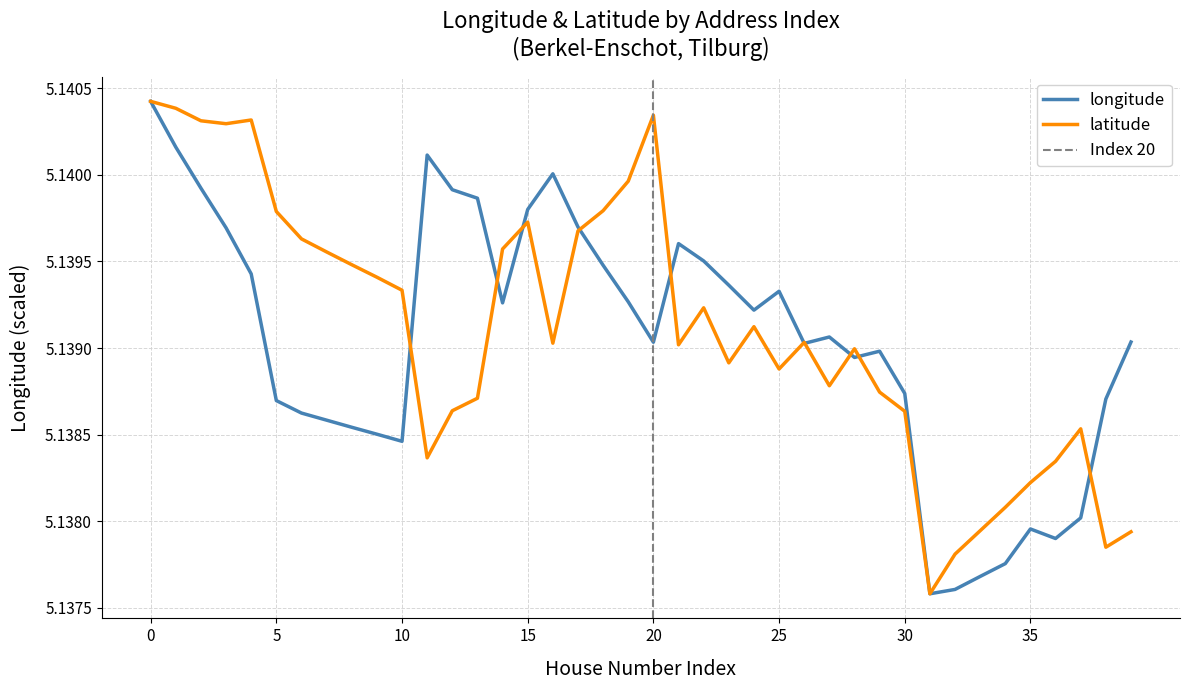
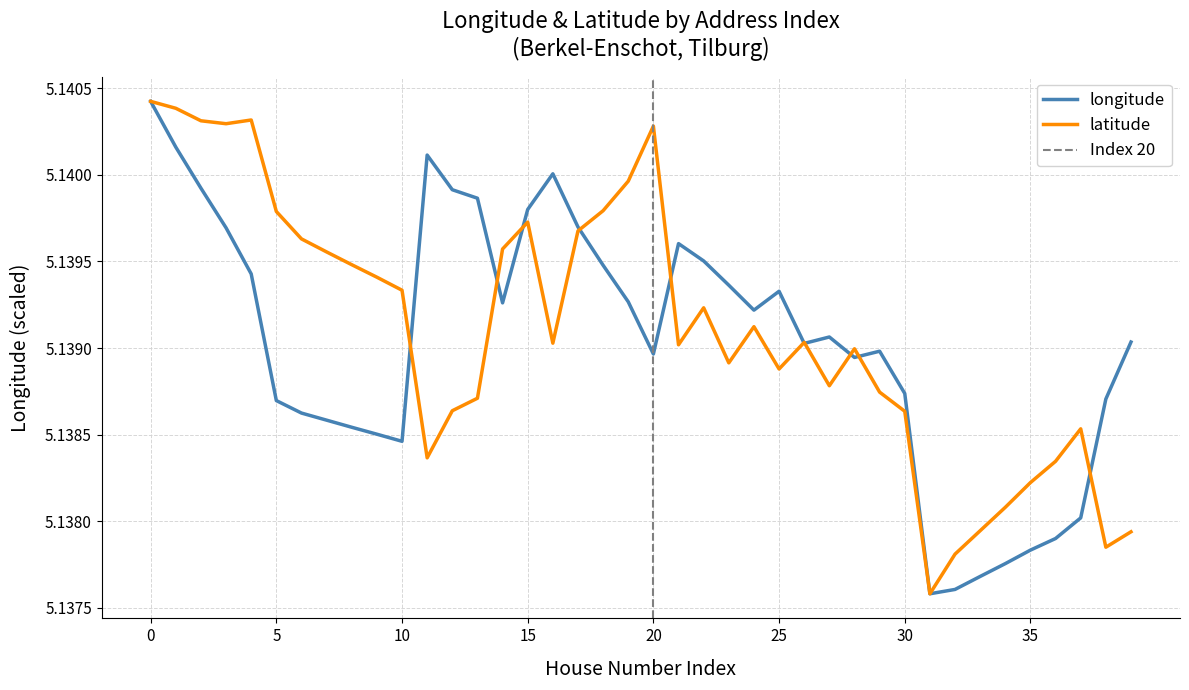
longitude, 20: 5.13903 -> 5.13897
latitude, 20: 5.14034 -> 5.14028
longitude, 35: 5.13796 -> 5.13783
